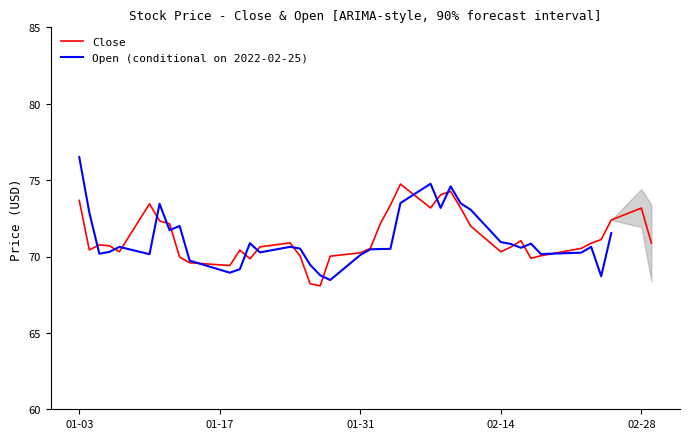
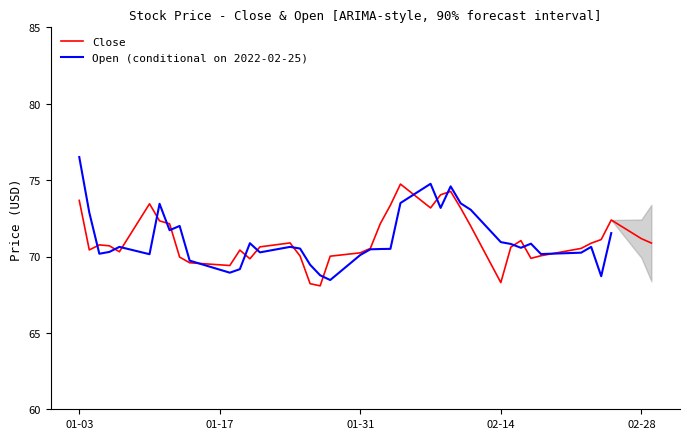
Close, 02-14: 70.3 -> 68.3
Close, 02-28: 73.2 -> 71.2
